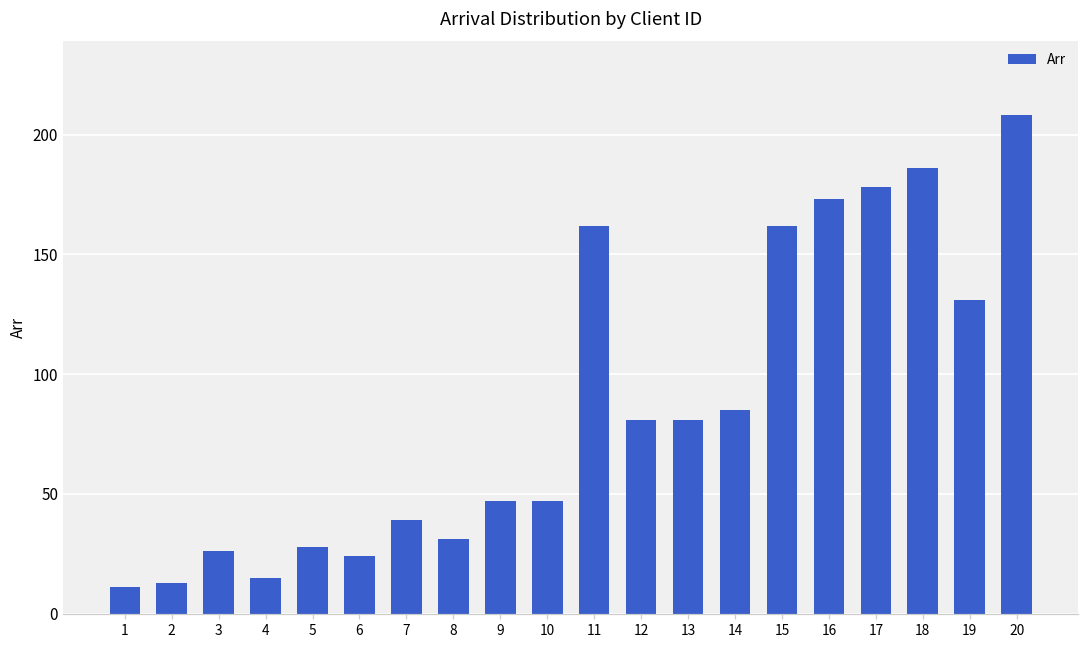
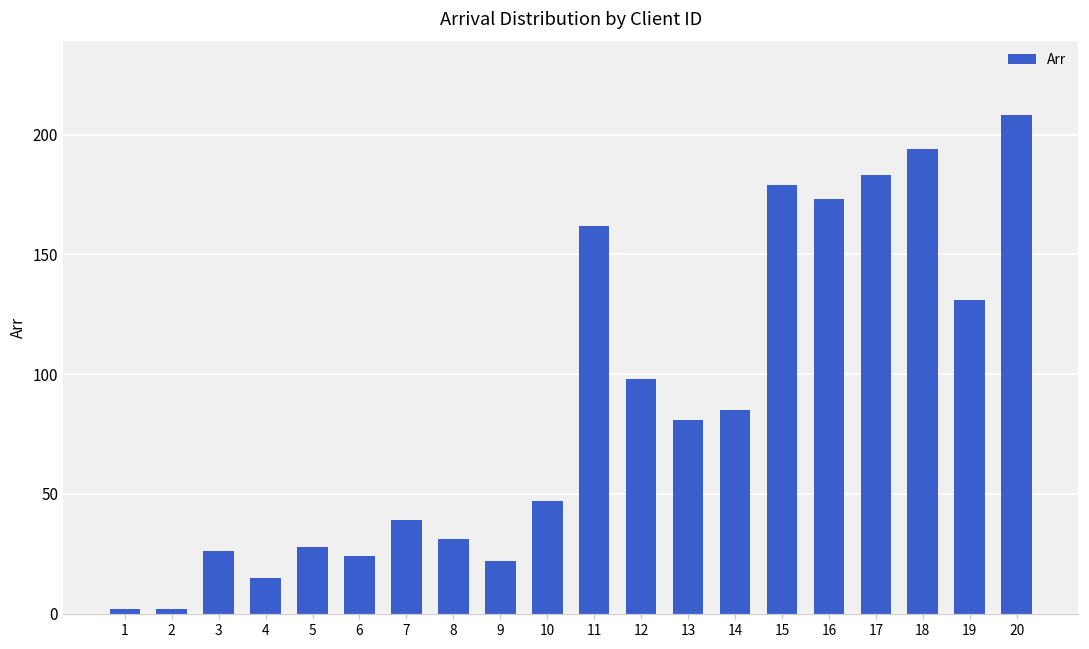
1: 11 -> 2
2: 13 -> 2
9: 47 -> 22
12: 81 -> 98
15: 162 -> 179
17: 178 -> 183
18: 186 -> 194
